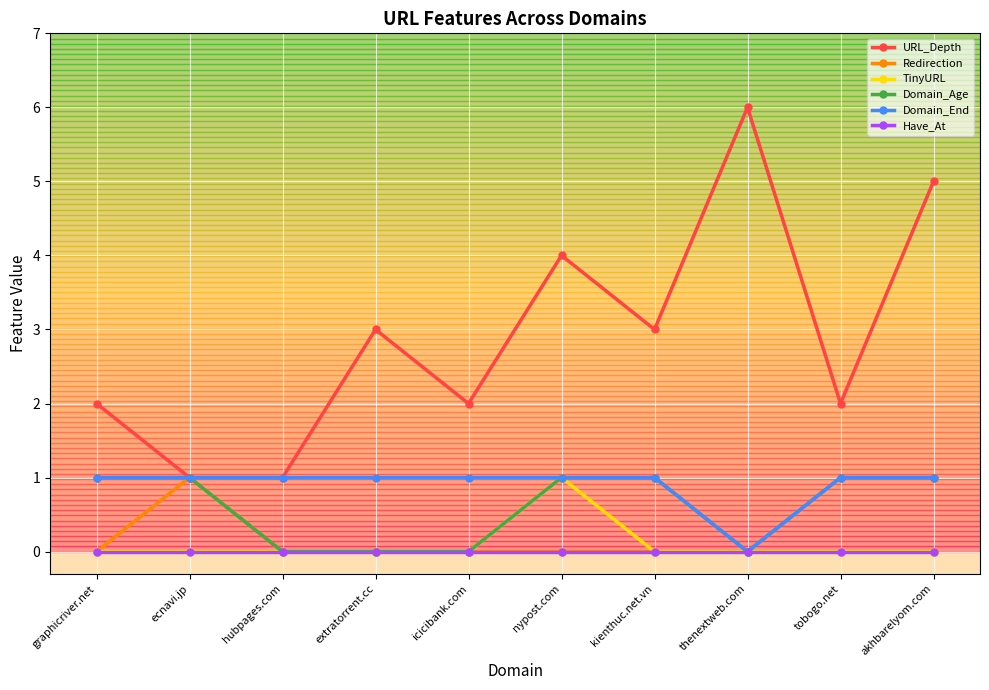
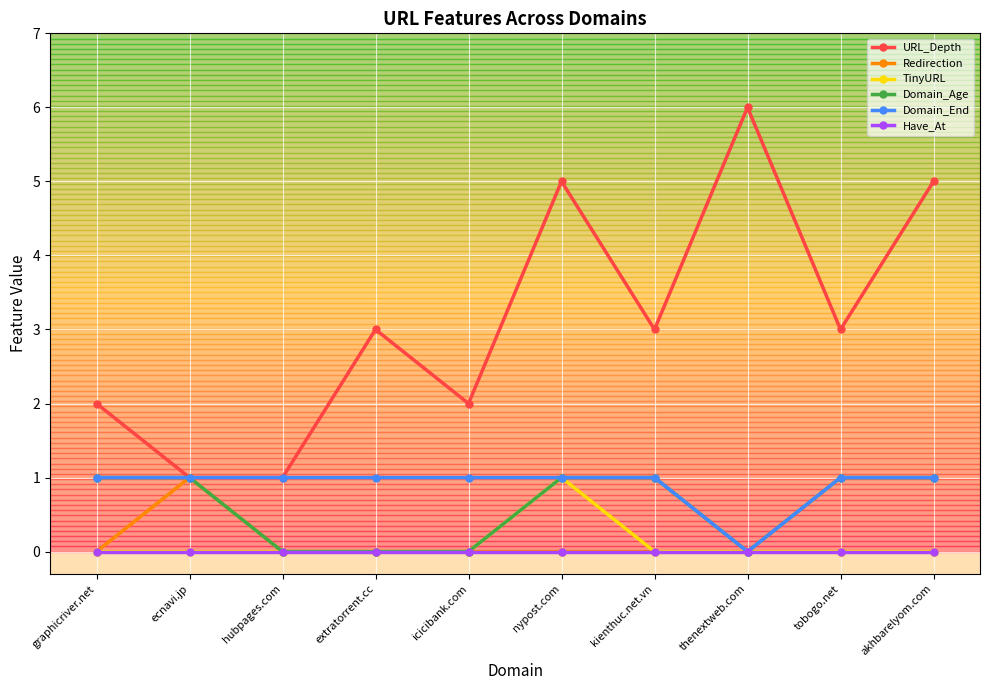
URL_Depth, nypost.com: 4 -> 5
URL_Depth, tobogo.net: 2 -> 3
